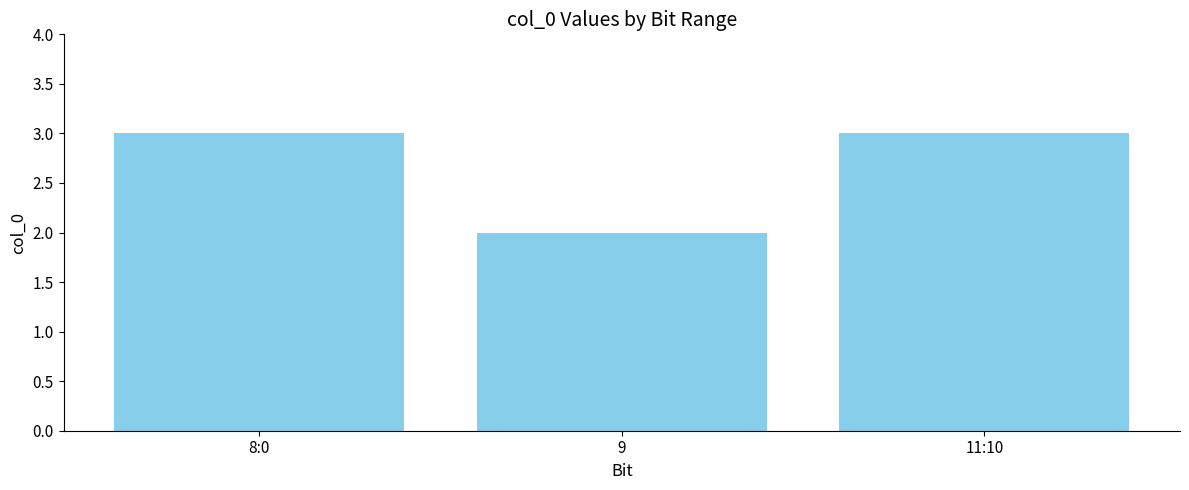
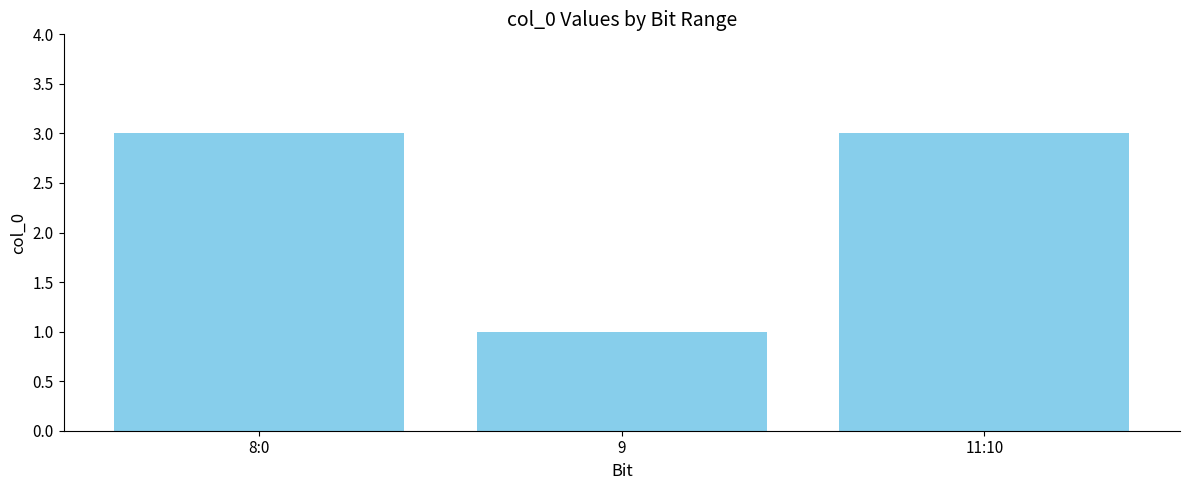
9: 2 -> 1
